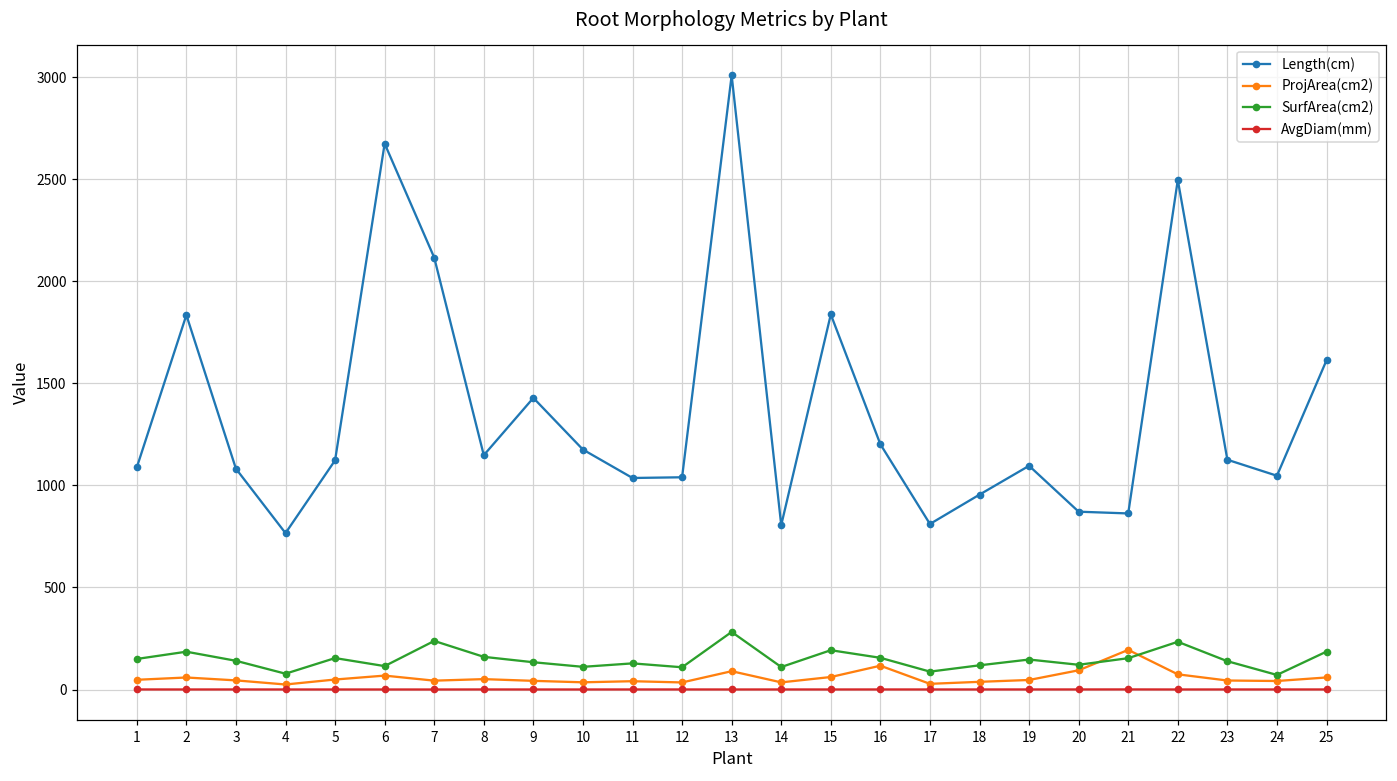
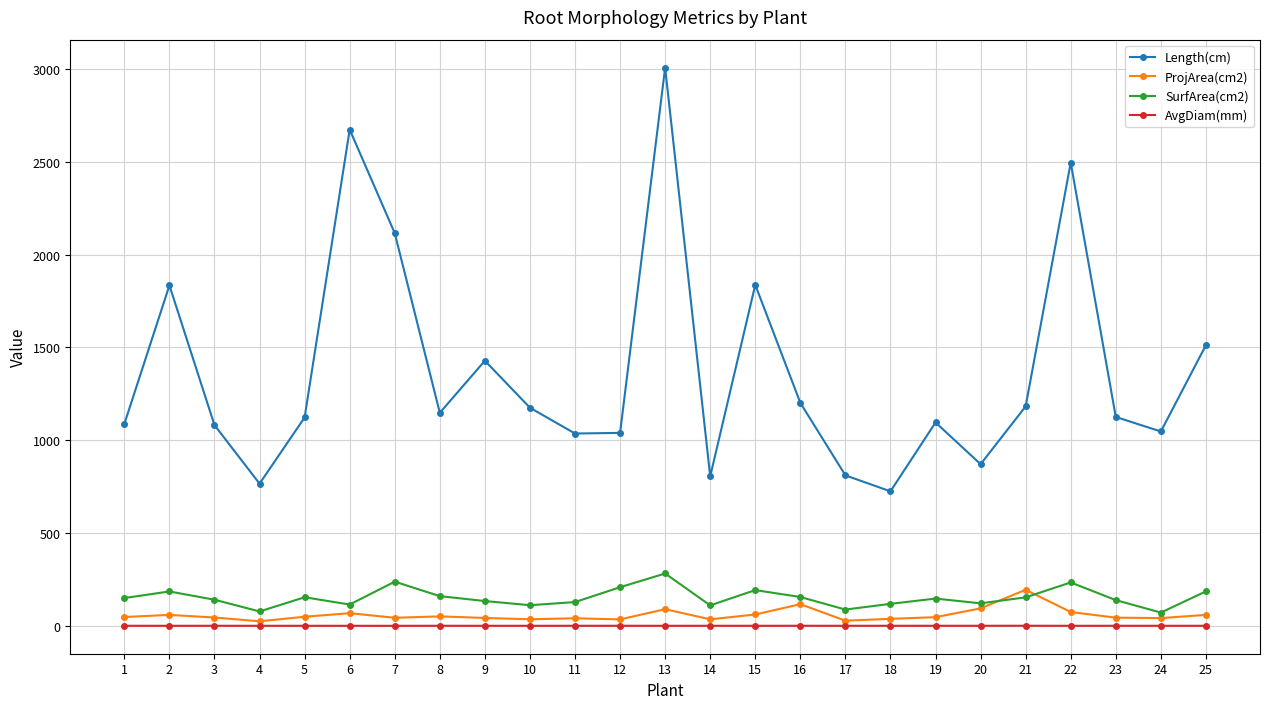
SurfArea(cm2), 12: 110 -> 210
Length(cm), 18: 950 -> 720
Length(cm), 21: 860 -> 1180
Length(cm), 25: 1610 -> 1510
